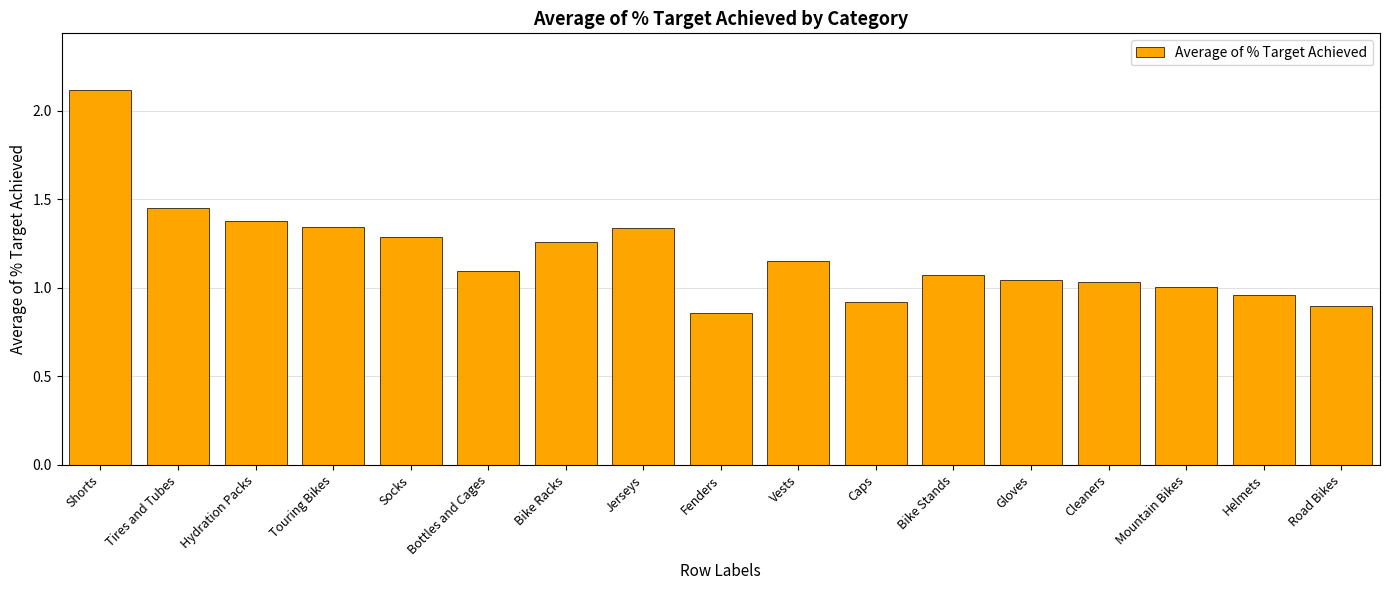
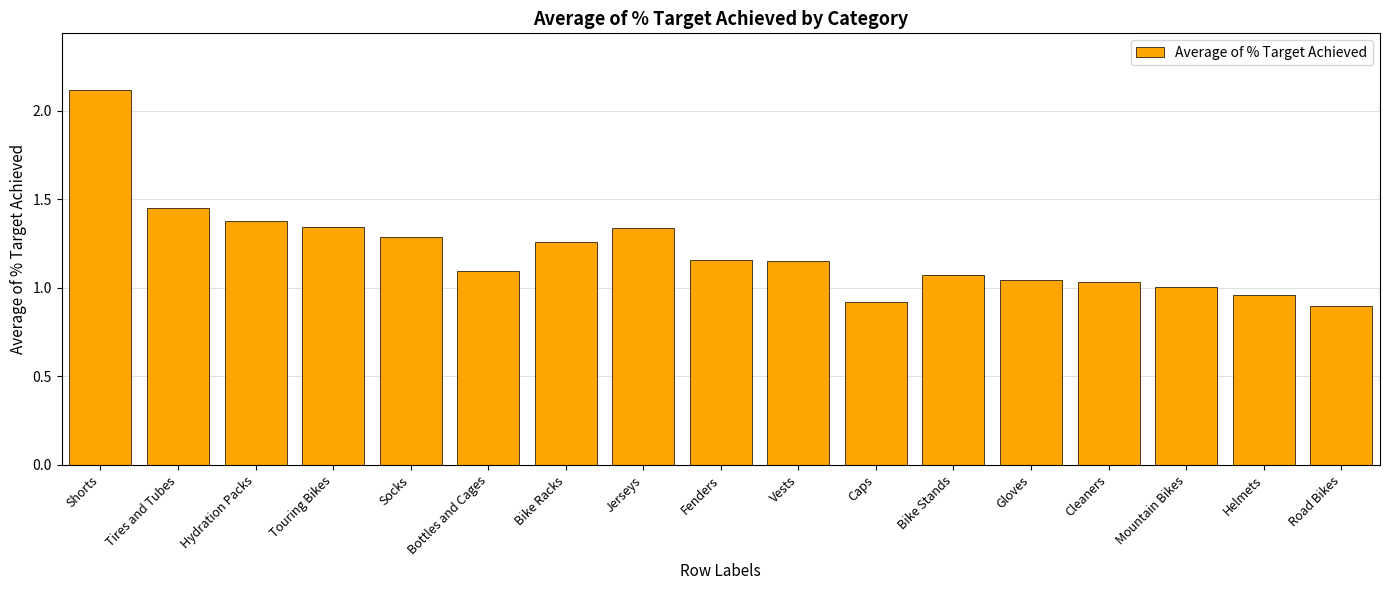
Fenders: 0.86 -> 1.16
